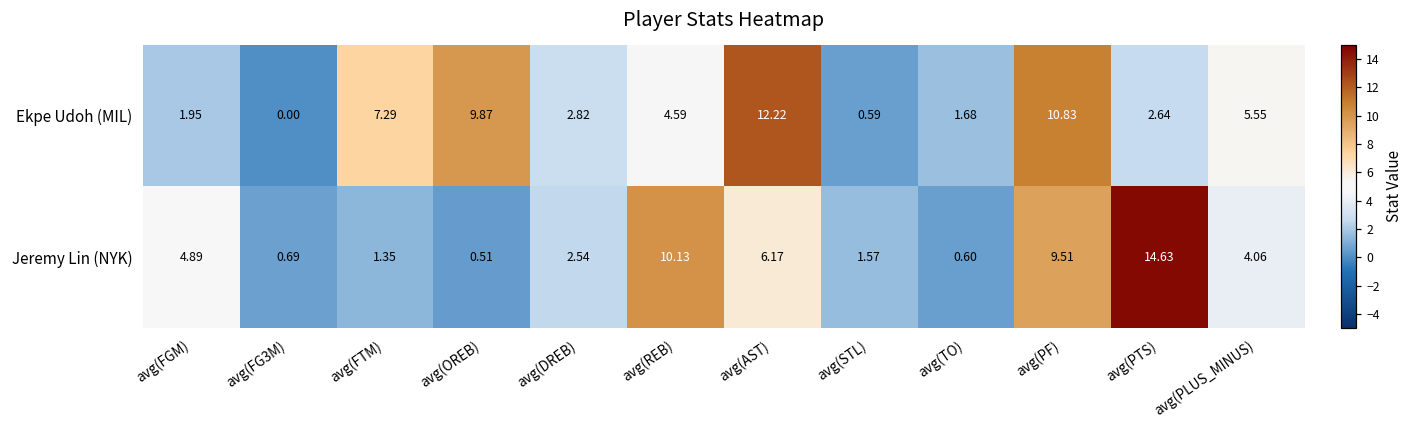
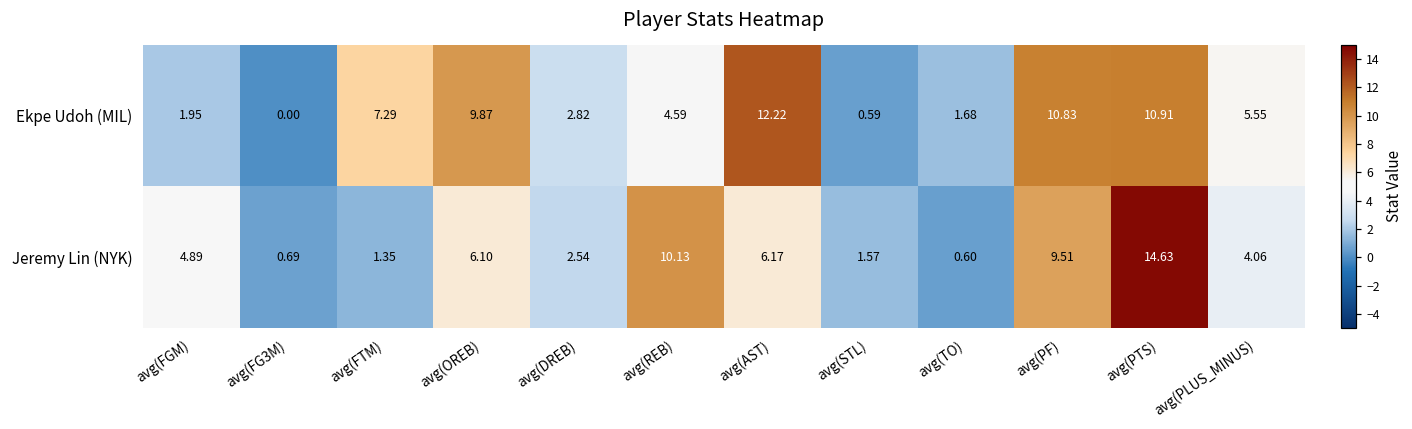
Ekpe Udoh (MIL), avg(PTS): 2.64 -> 10.91
Jeremy Lin (NYK), avg(OREB): 0.51 -> 6.10
